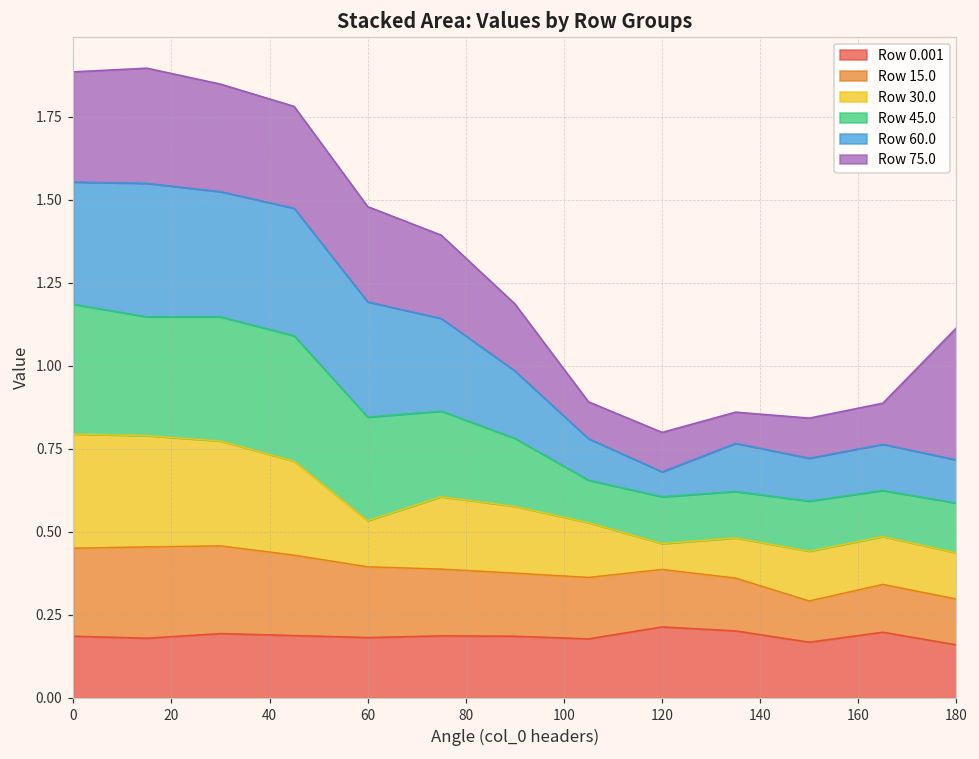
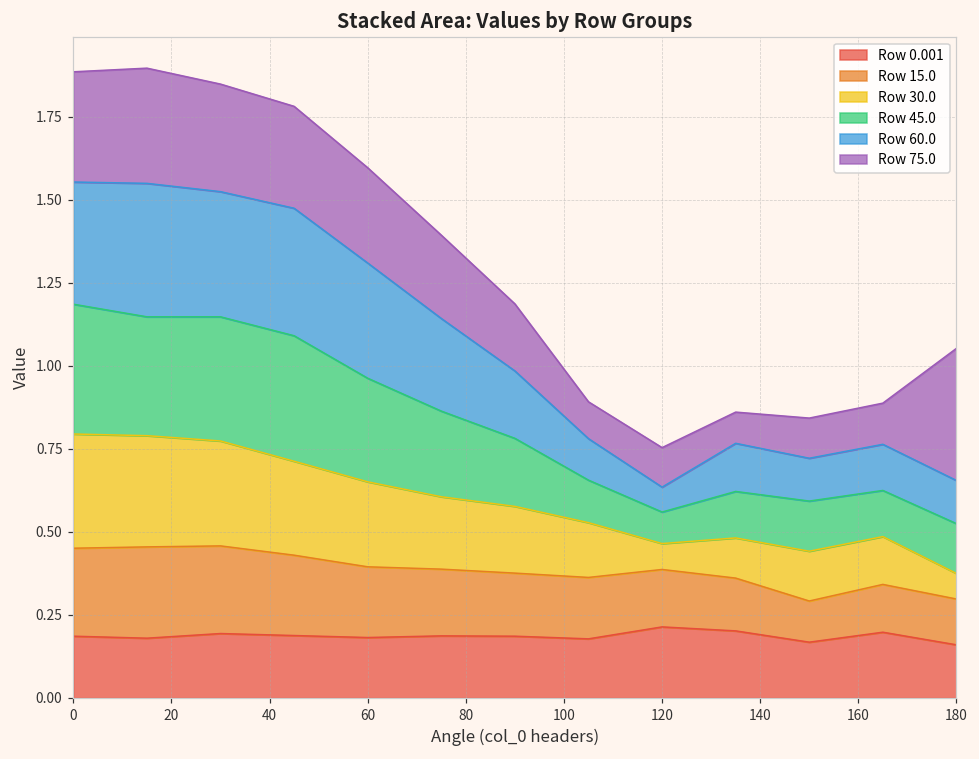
Row 30.0, 60: 0.14 -> 0.26
Row 45.0, 120: 0.14 -> 0.10
Row 30.0, 180: 0.14 -> 0.08
